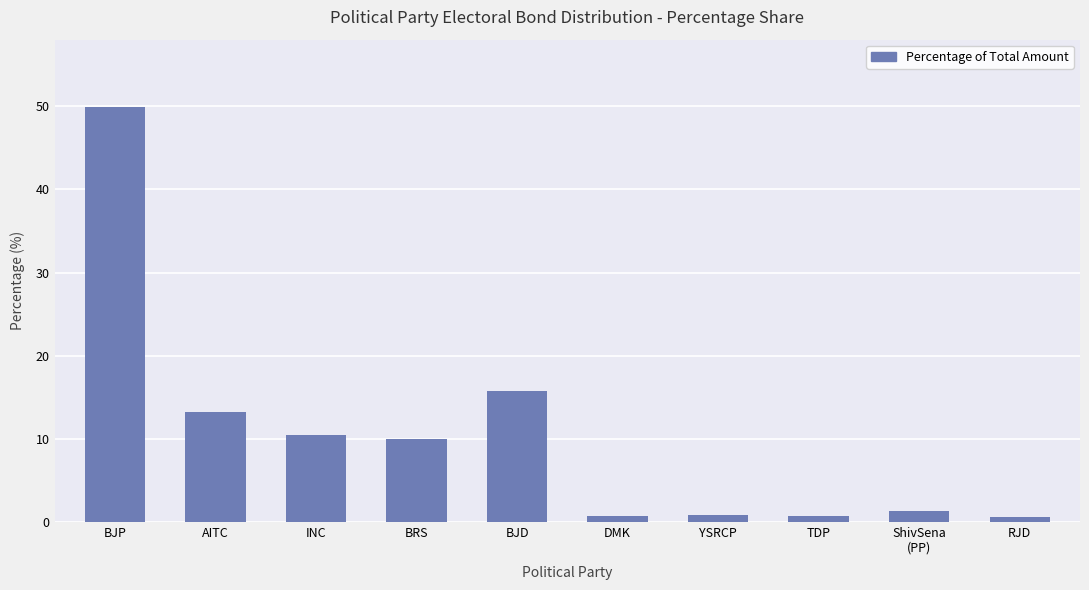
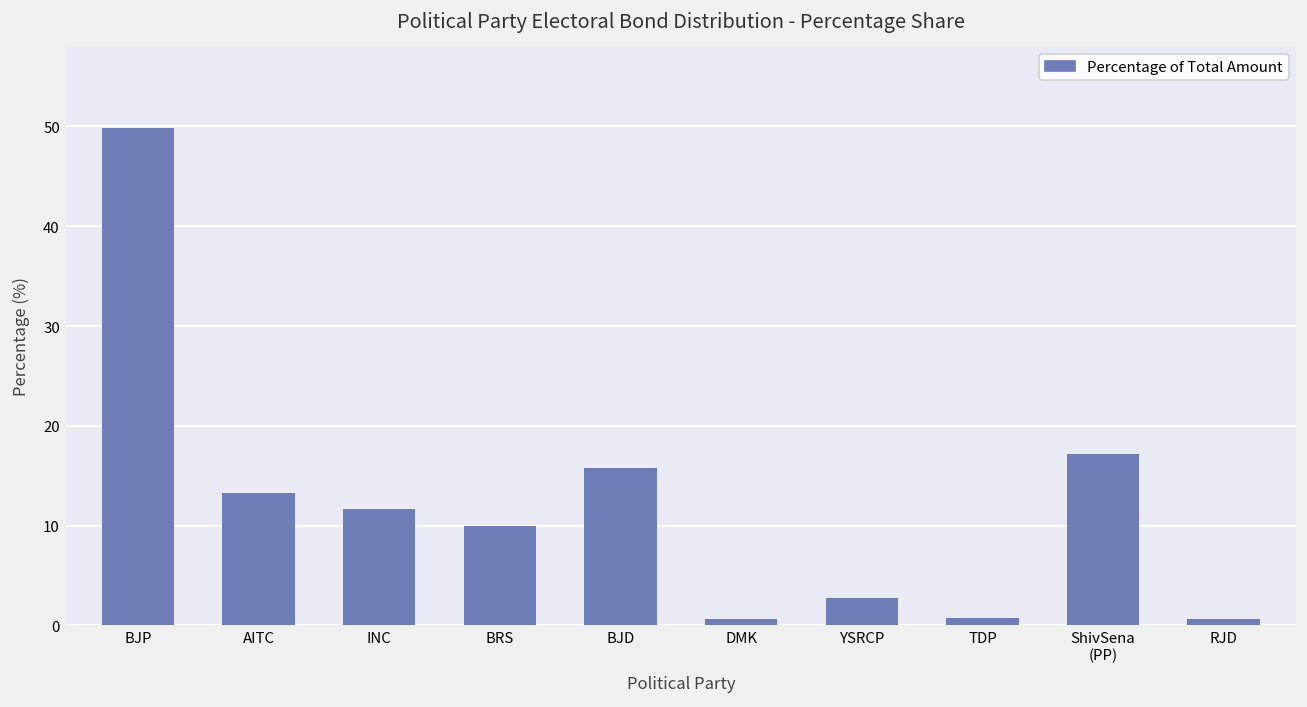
INC: 11 -> 12
YSRCP: 1 -> 3
ShivSena (PP): 1 -> 17
